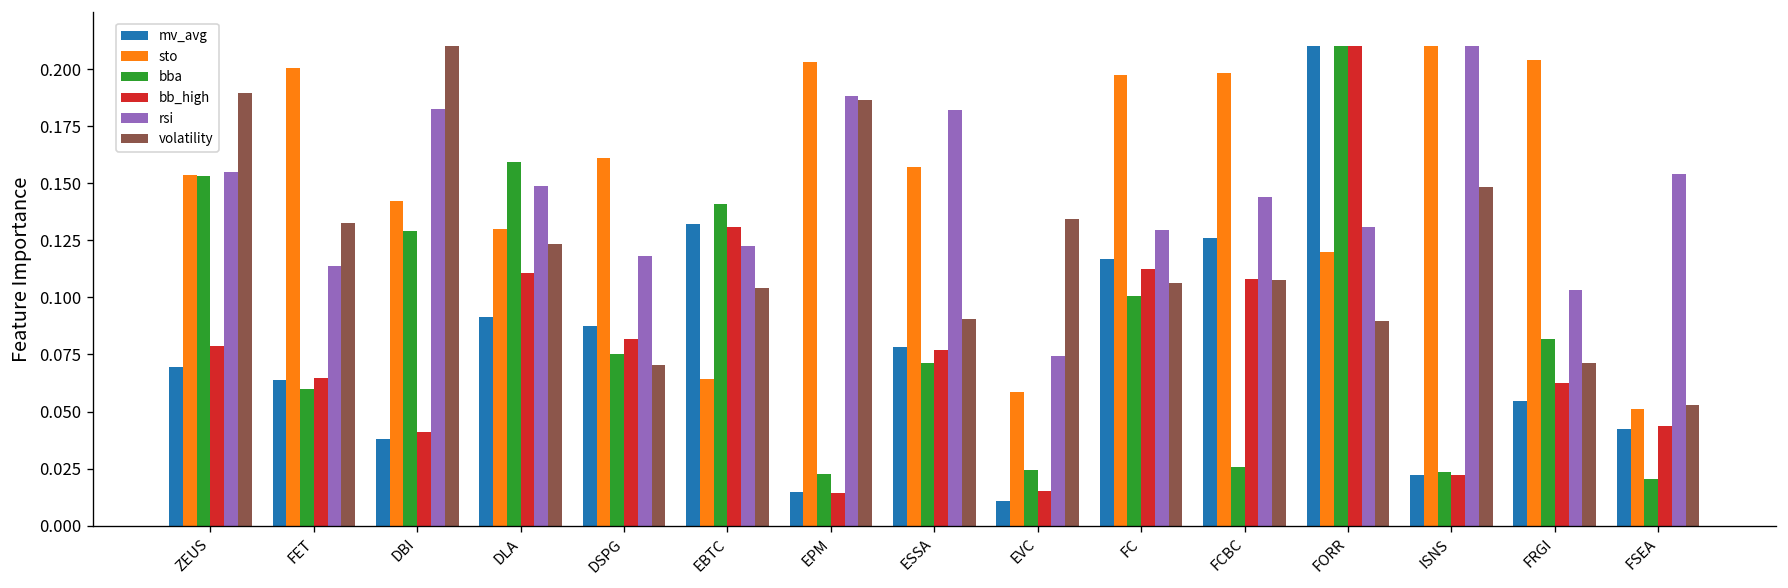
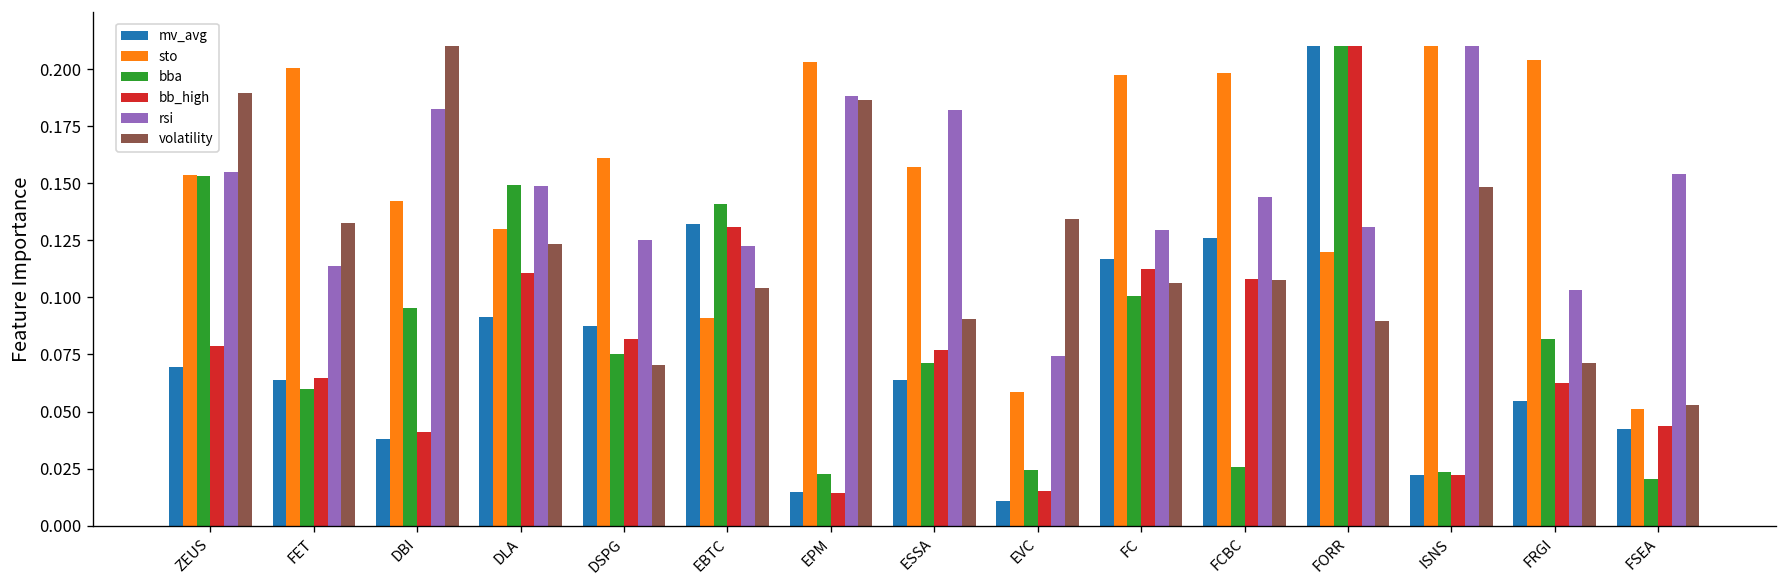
bba, DBI: 0.129 -> 0.095
bba, DLA: 0.159 -> 0.149
rsi, DSPG: 0.118 -> 0.125
sto, EBTC: 0.064 -> 0.091
mv_avg, ESSA: 0.078 -> 0.064
